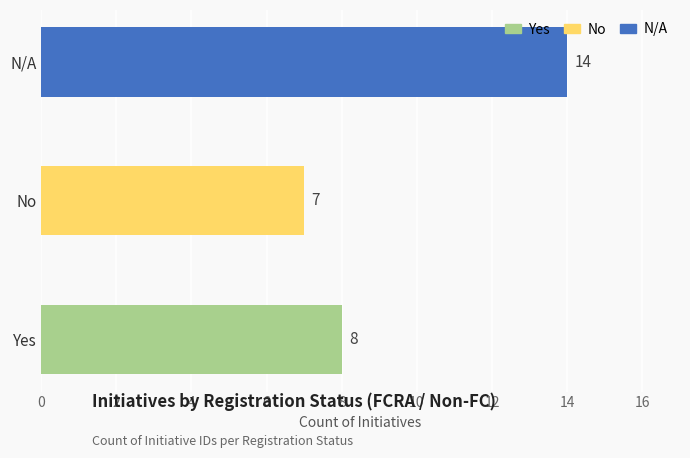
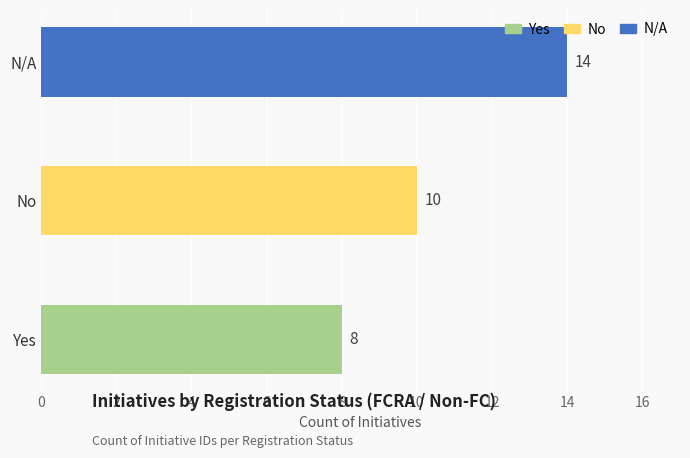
No: 7 -> 10
